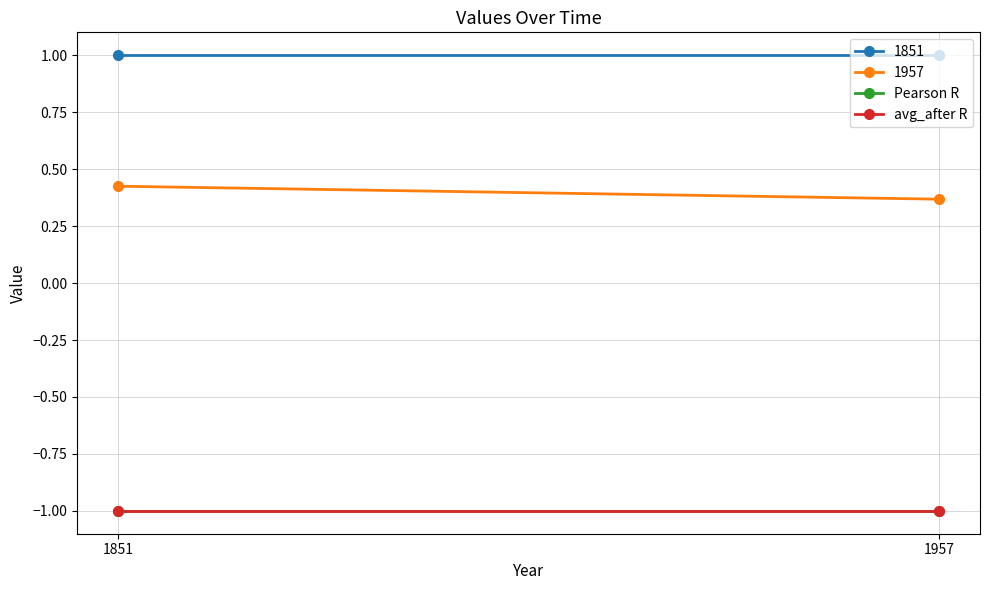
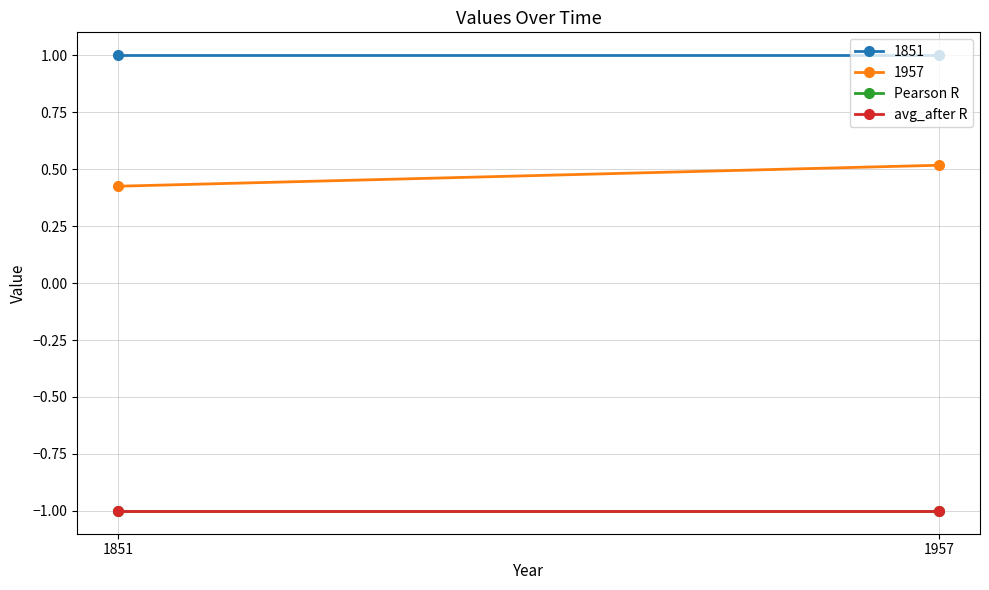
1957, 1957: 0.37 -> 0.52
